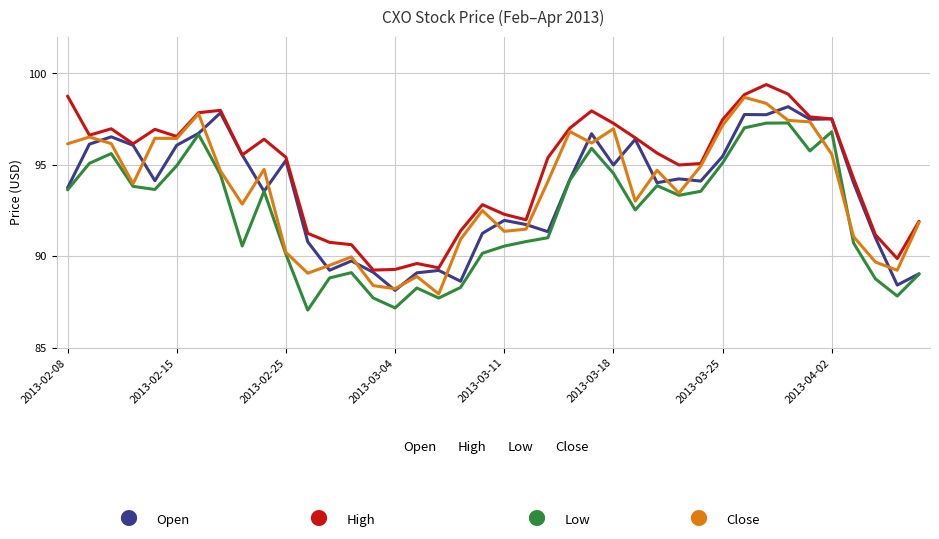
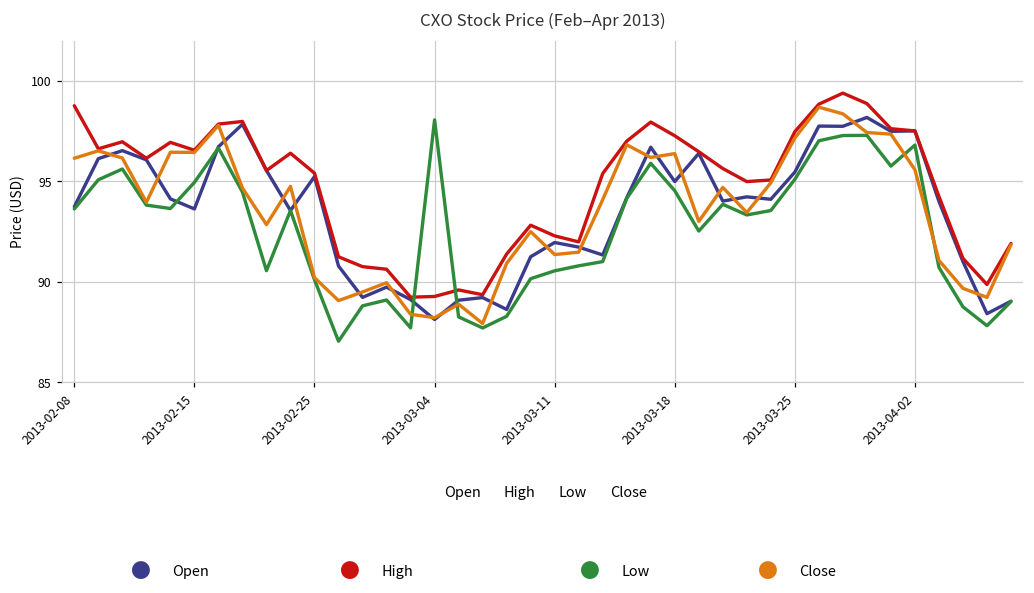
Open, 2013-02-15: 96.1 -> 93.6
Low, 2013-03-04: 87.2 -> 98.1
Close, 2013-03-18: 97.0 -> 96.4
